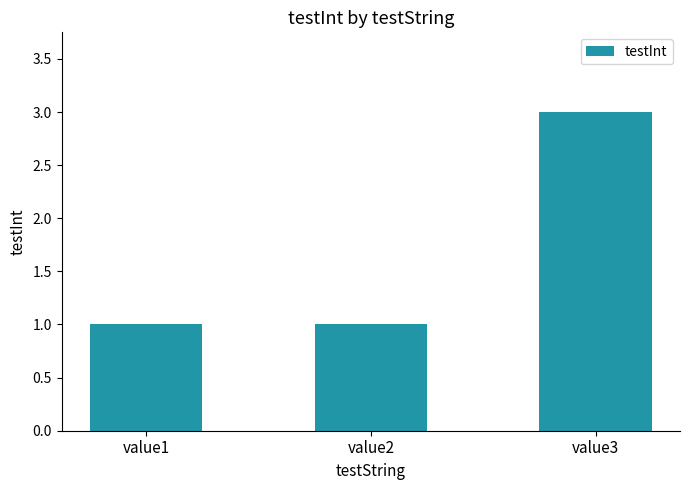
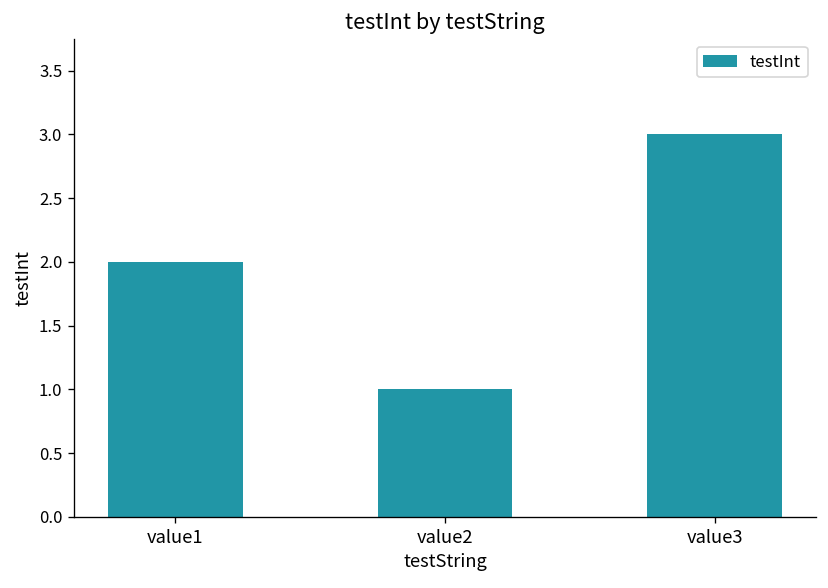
value1: 1 -> 2
